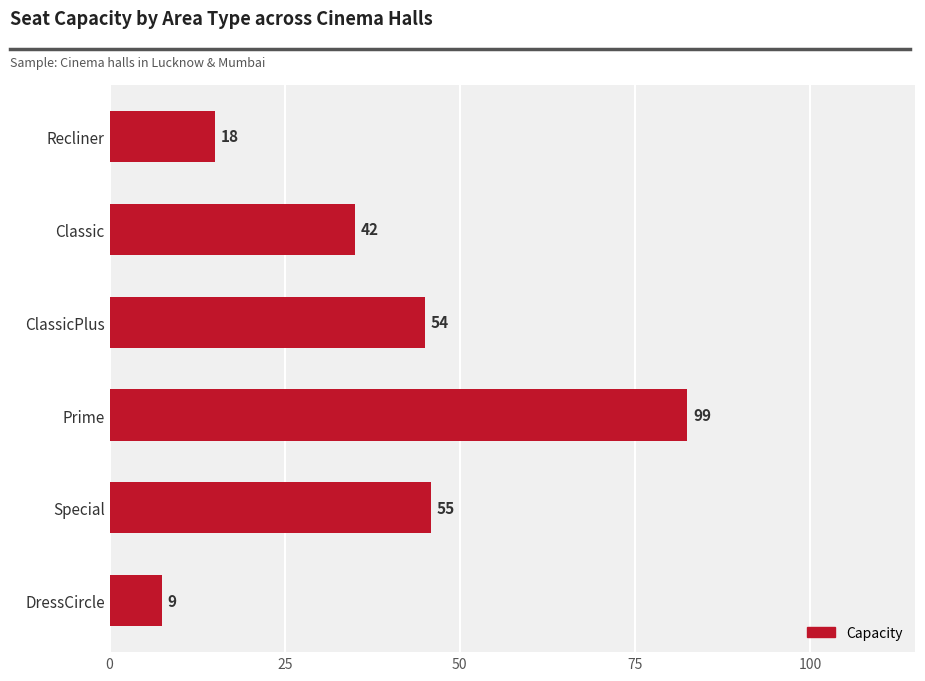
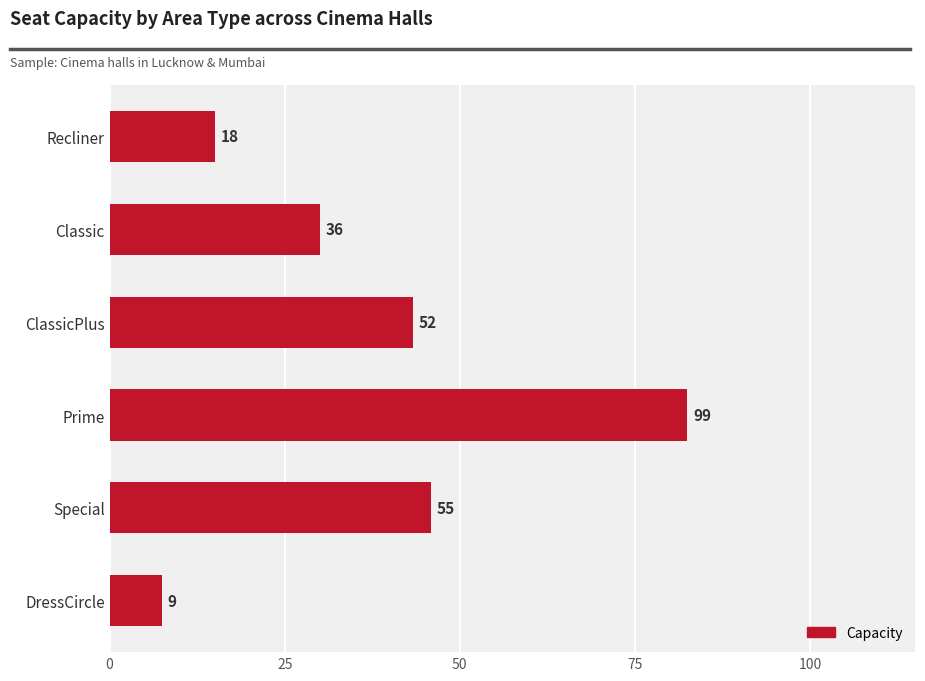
Classic: 42 -> 36
ClassicPlus: 54 -> 52
